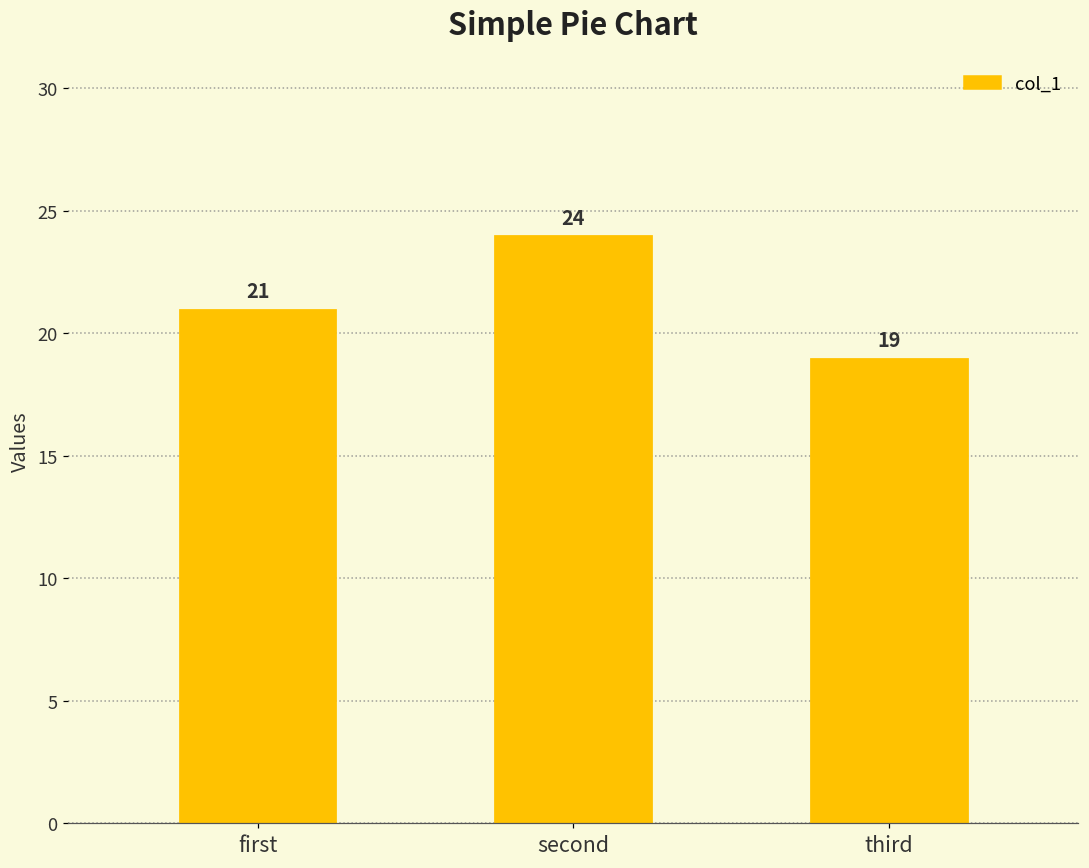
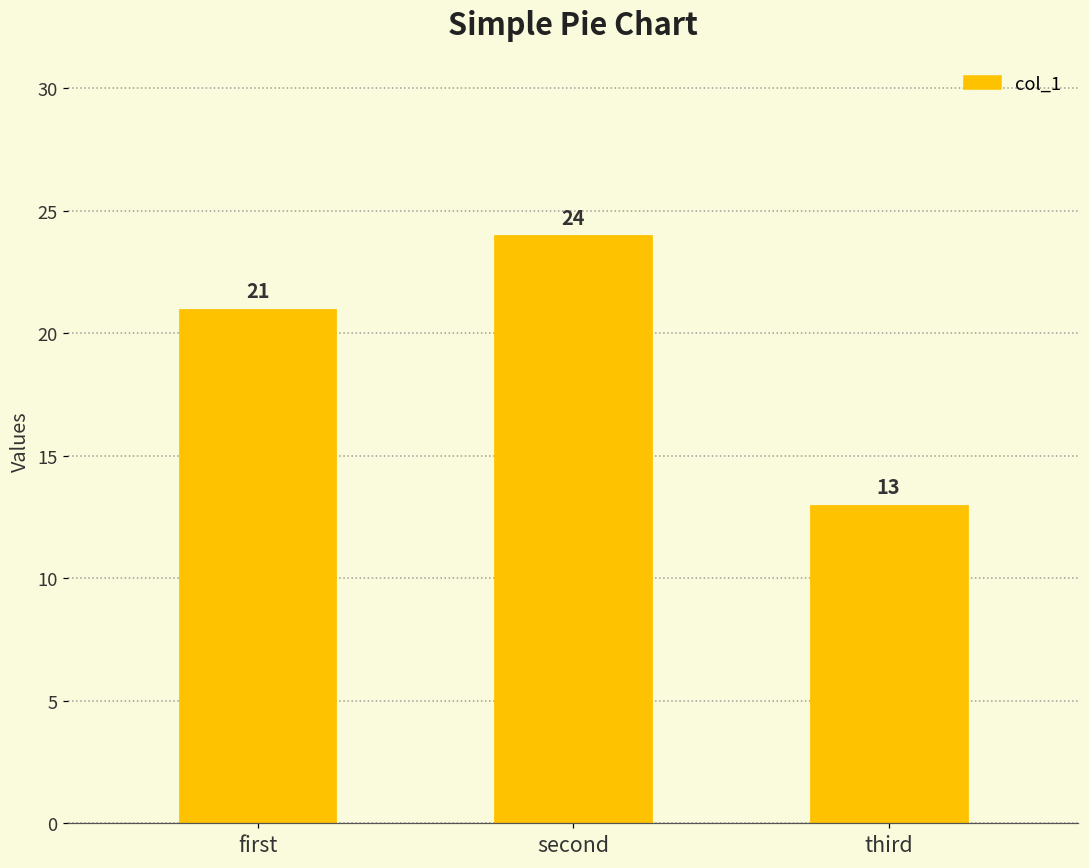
third: 19 -> 13
